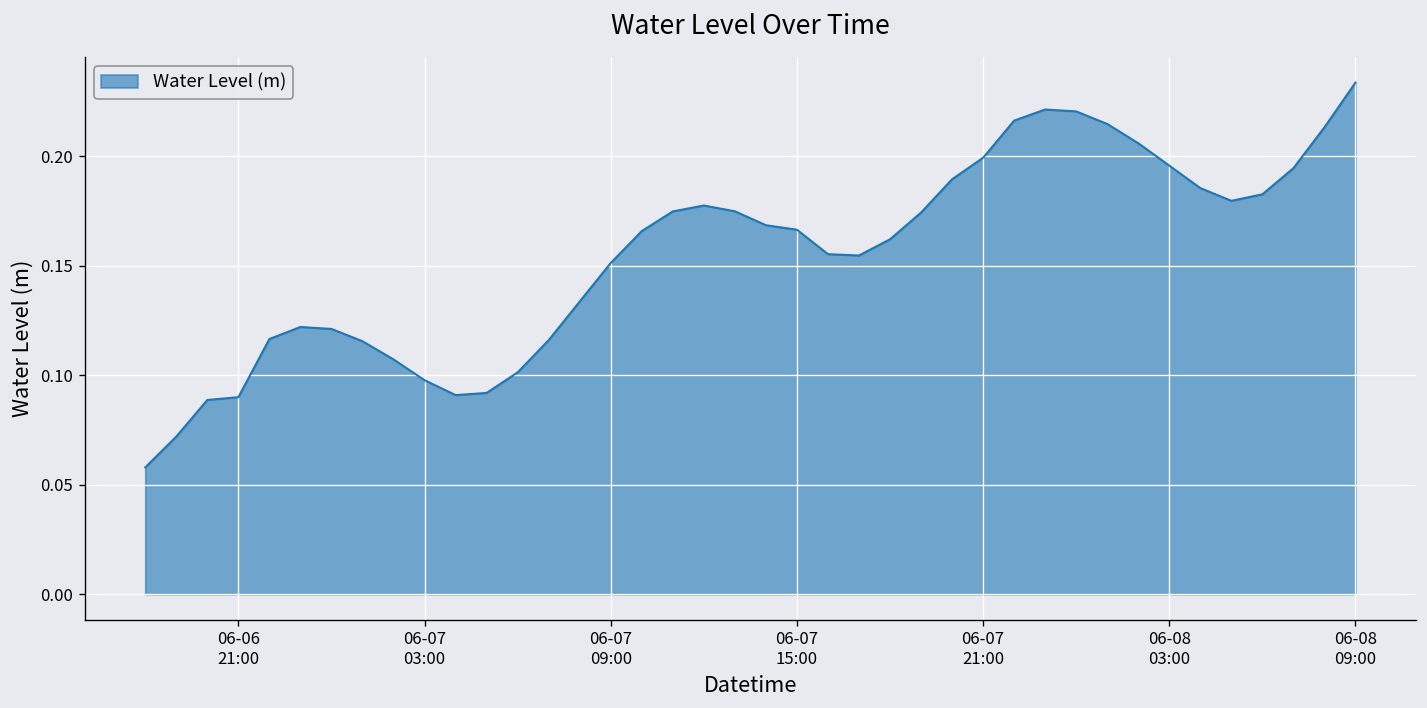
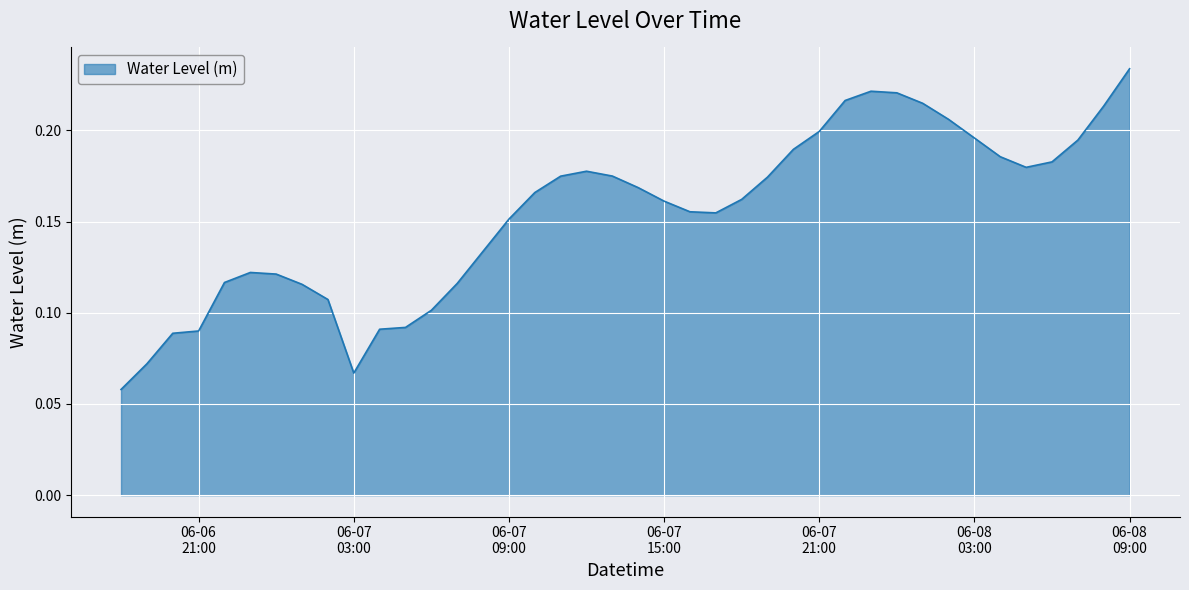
06-07 03:00: 0.098 -> 0.067
06-07 15:00: 0.167 -> 0.161
